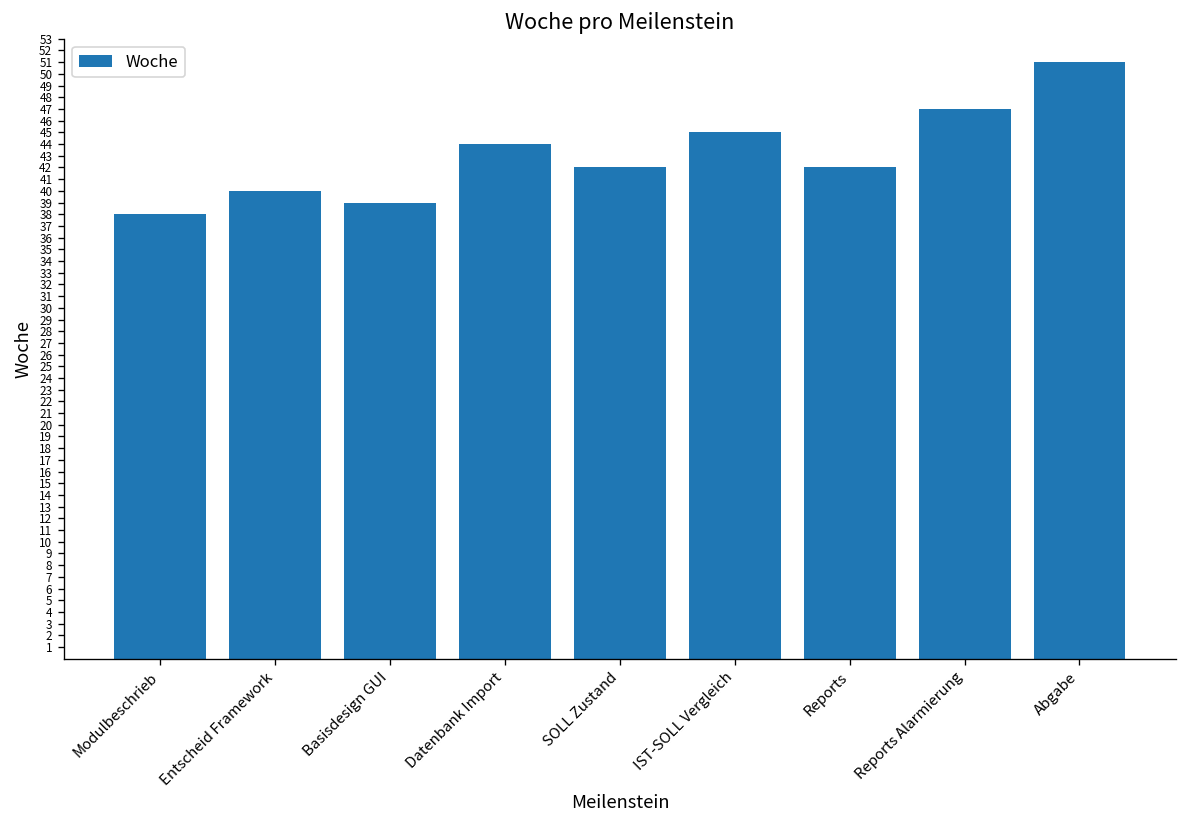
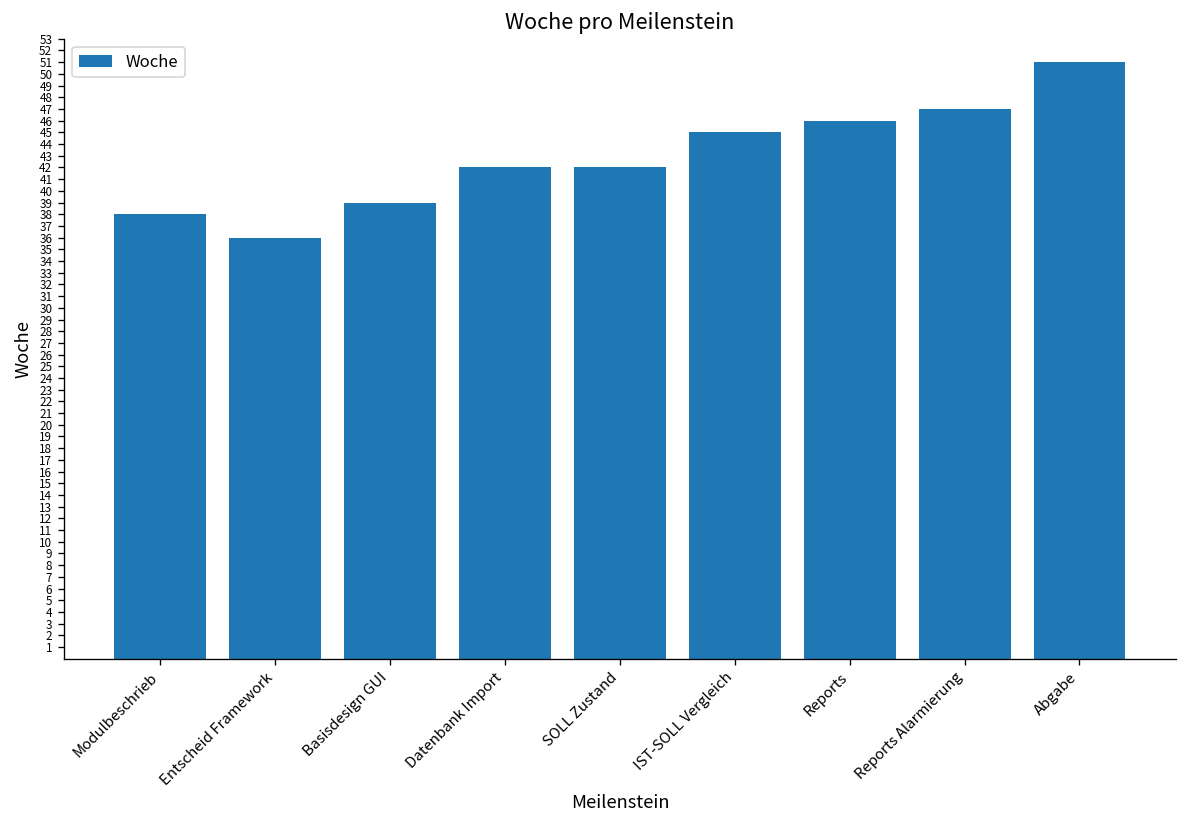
Entscheid Framework: 40 -> 36
Datenbank Import: 44 -> 42
Reports: 42 -> 46
